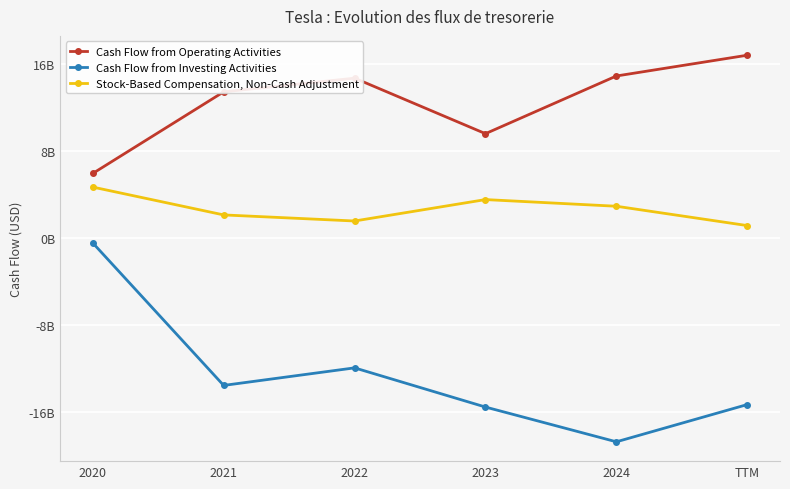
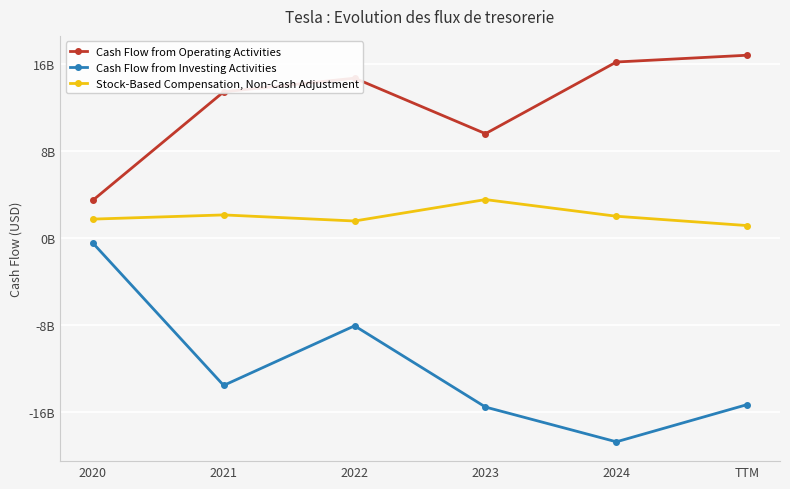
Cash Flow from Operating Activities, 2020: 5900000000 -> 3500000000
Stock-Based Compensation, Non-Cash Adjustment, 2020: 4700000000 -> 1700000000
Cash Flow from Investing Activities, 2022: -12000000000 -> -8100000000
Cash Flow from Operating Activities, 2024: 14900000000 -> 16200000000
Stock-Based Compensation, Non-Cash Adjustment, 2024: 2900000000 -> 2000000000
